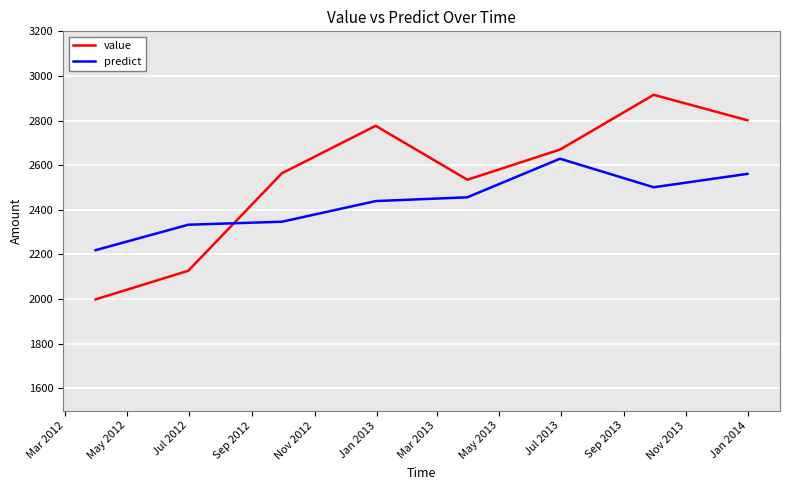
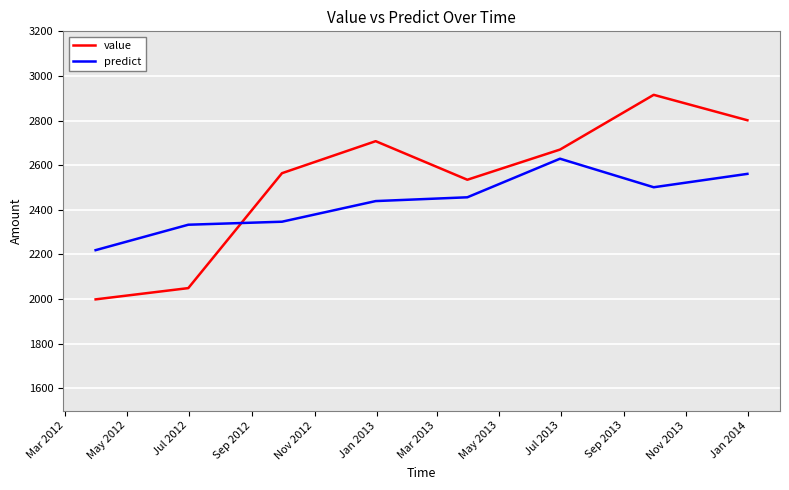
value, Jul 2012: 2130 -> 2050
value, Jan 2013: 2780 -> 2710
